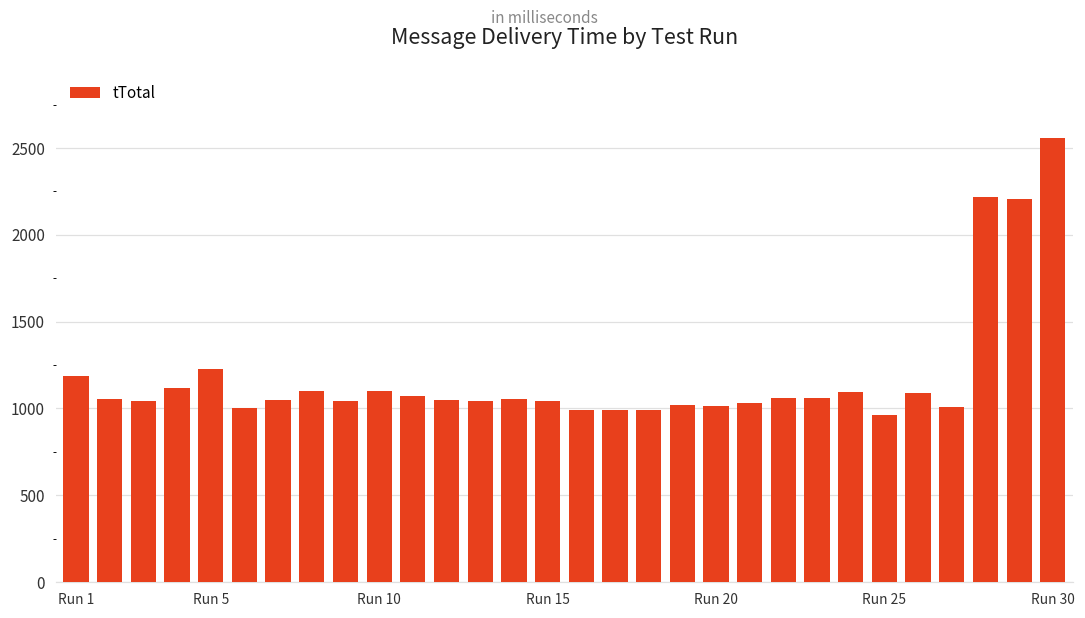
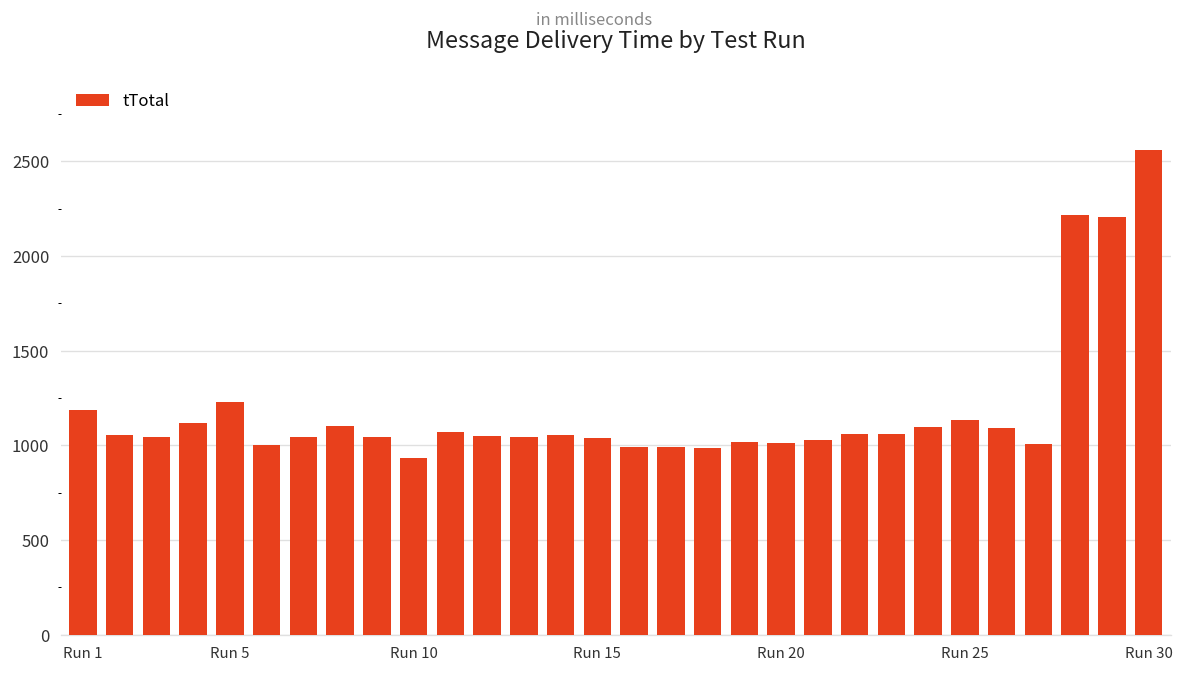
Run 10: 1100 -> 930
Run 25: 960 -> 1130
